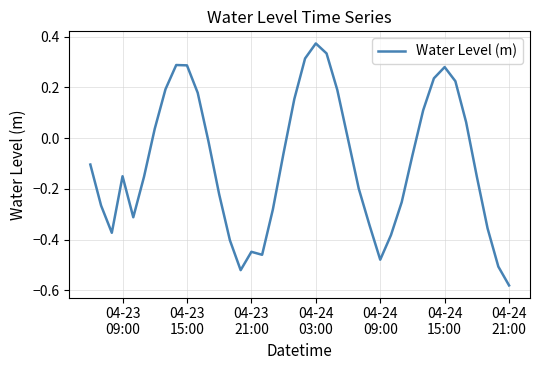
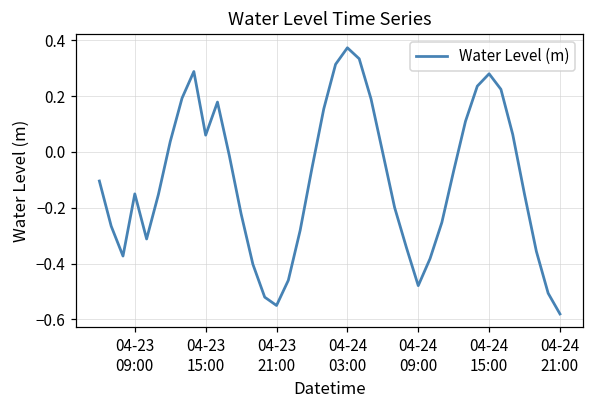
04-23 15:00: 0.29 -> 0.06
04-23 21:00: -0.45 -> -0.55
